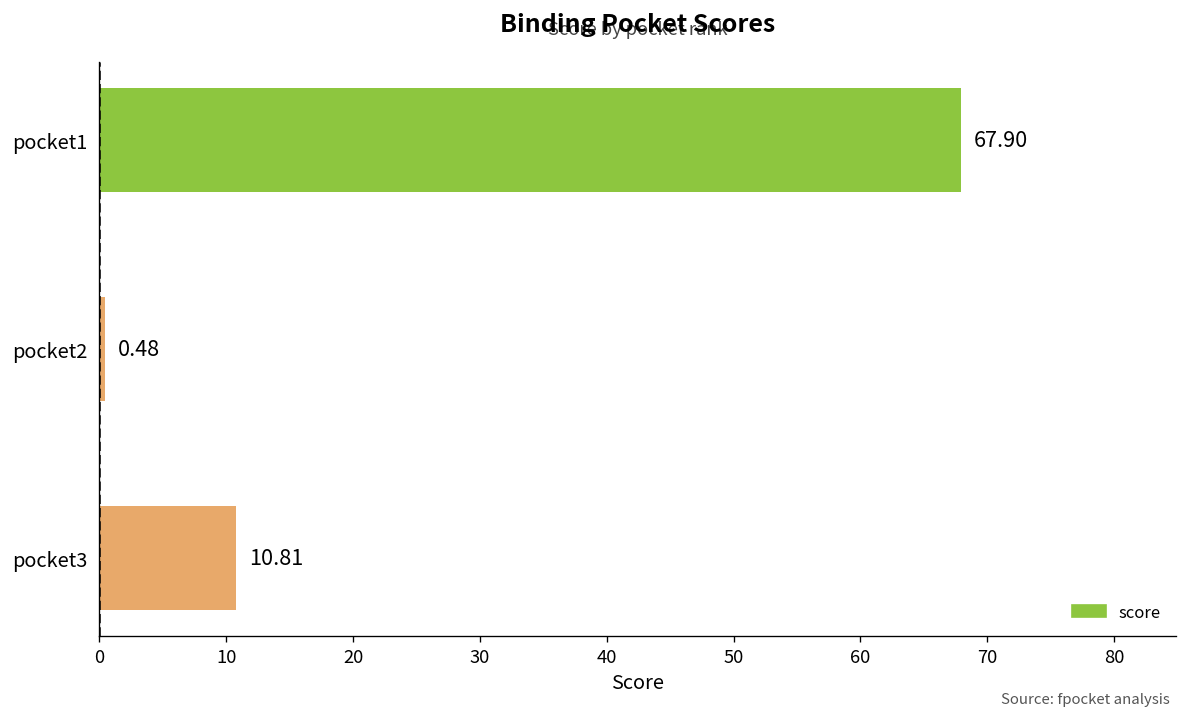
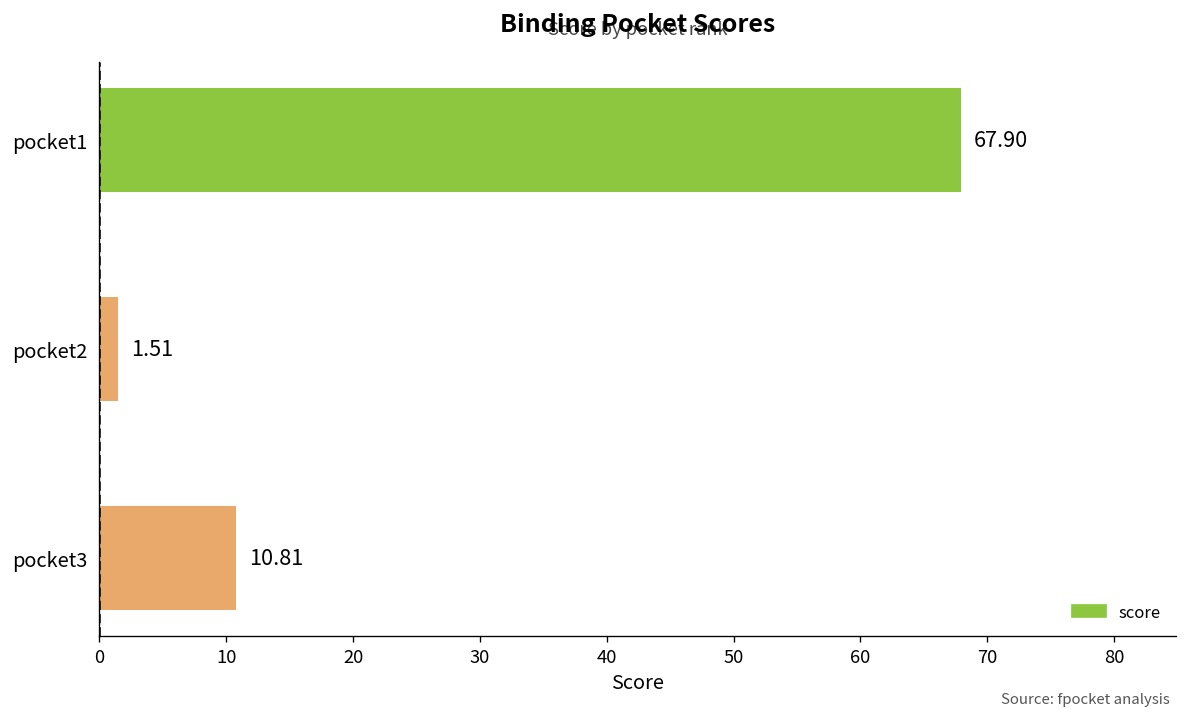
pocket2: 0.48 -> 1.51
